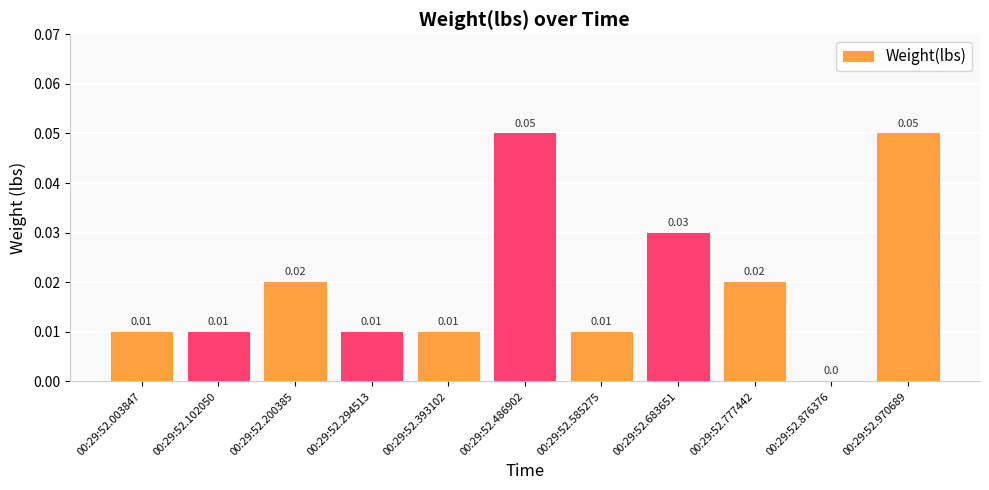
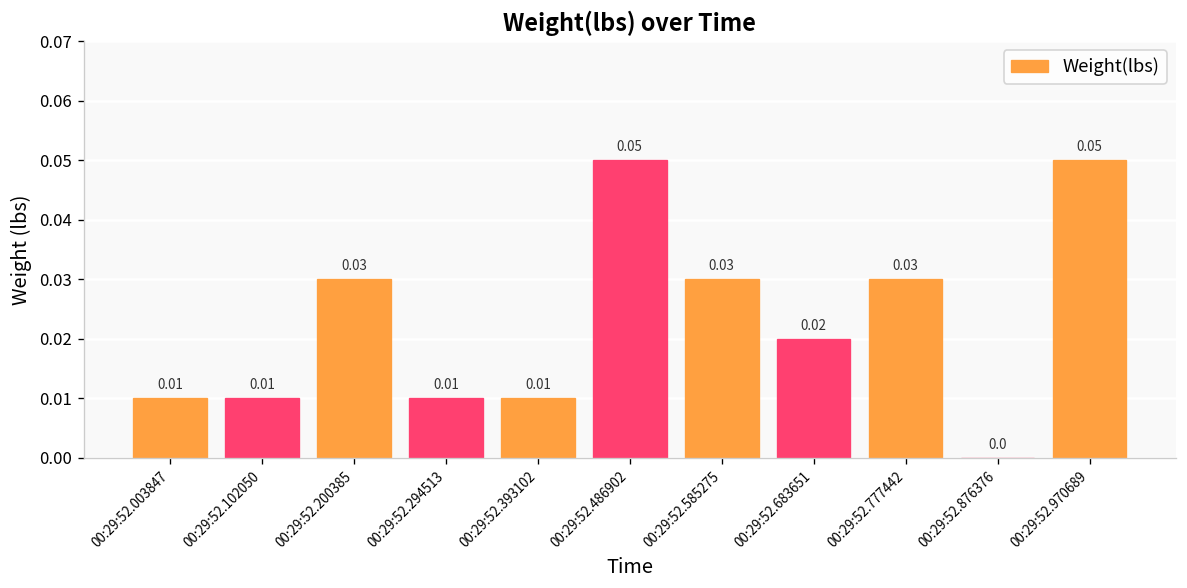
00:29:52.200385: 0.02 -> 0.03
00:29:52.585275: 0.01 -> 0.03
00:29:52.683651: 0.03 -> 0.02
00:29:52.777442: 0.02 -> 0.03
